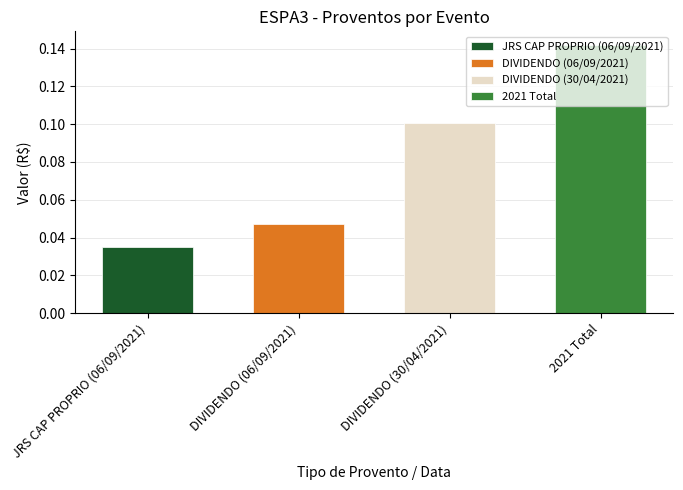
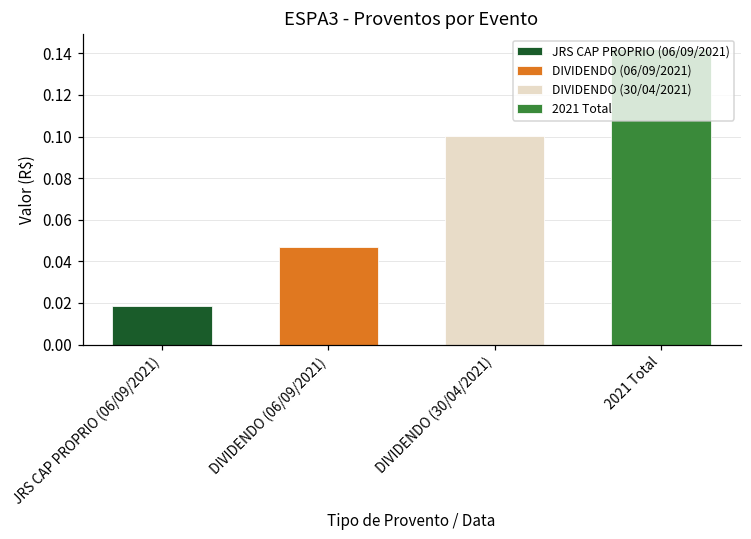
JRS CAP PROPRIO (06/09/2021): 0.035 -> 0.018
